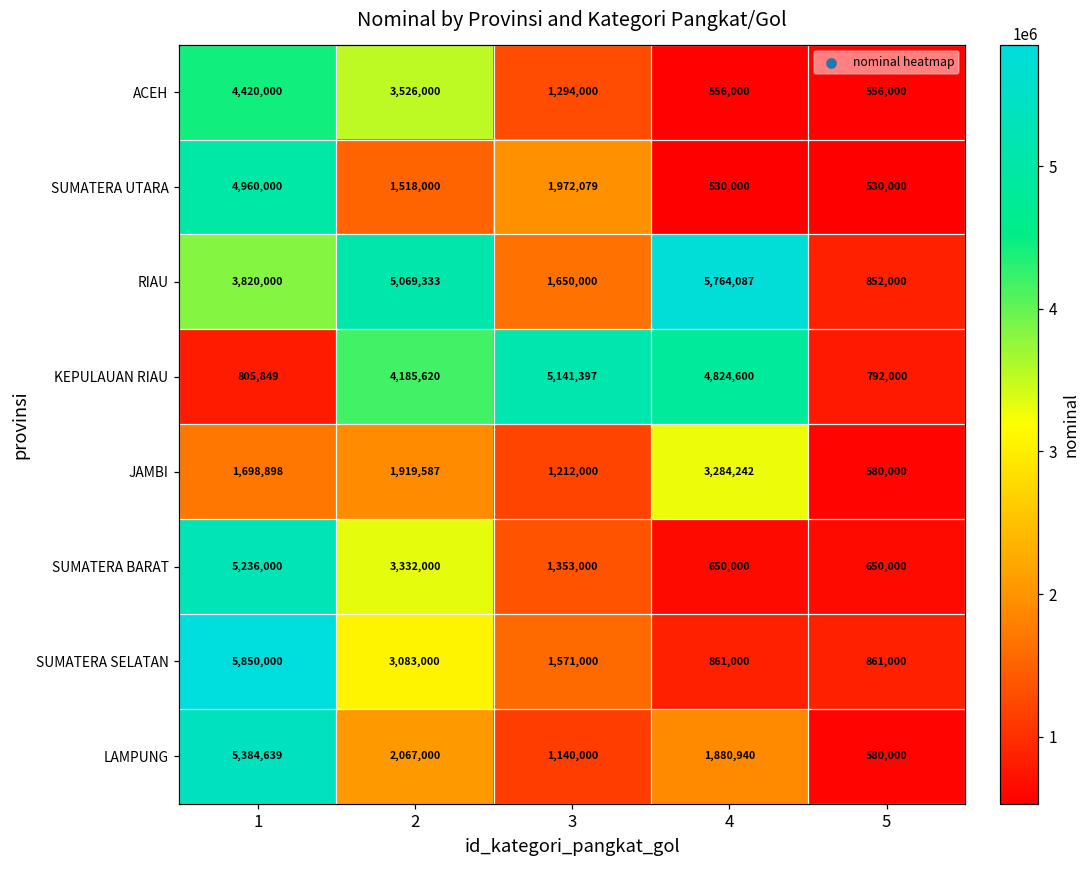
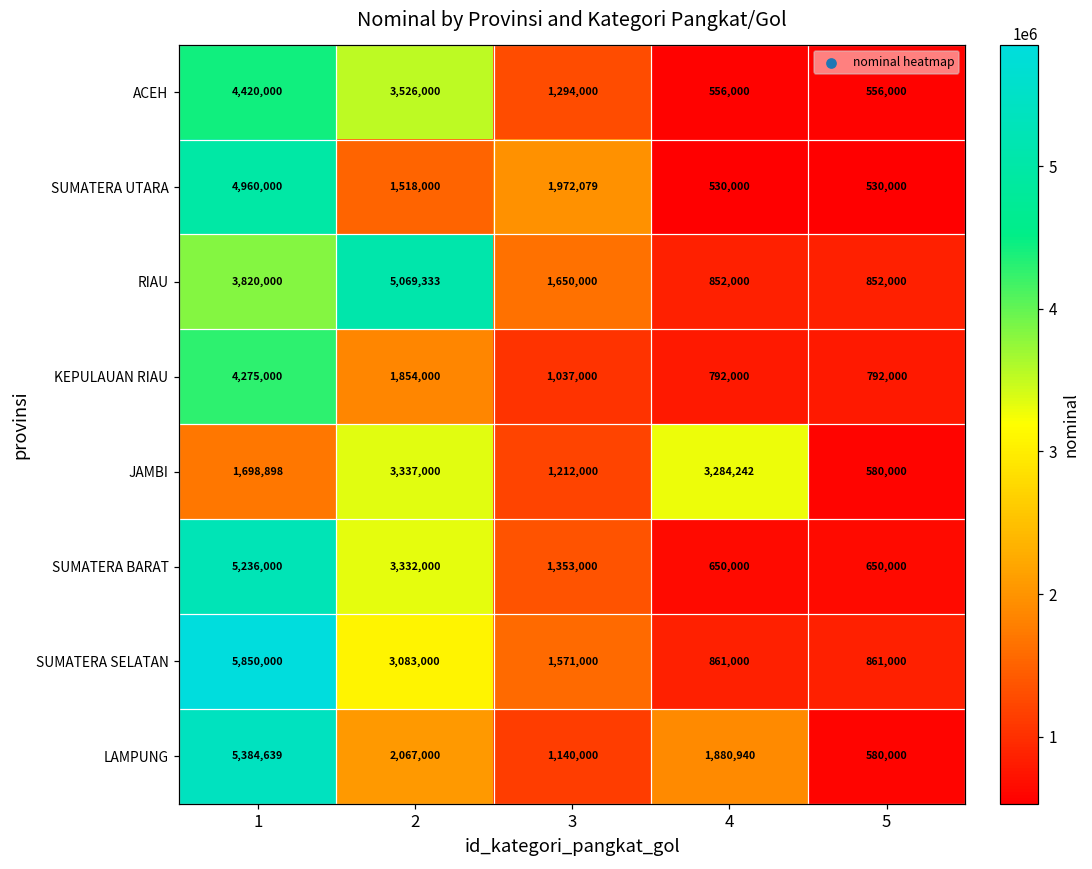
RIAU, 4: 5,764,087 -> 852,000
KEPULAUAN RIAU, 1: 805,849 -> 4,275,000
KEPULAUAN RIAU, 2: 4,185,620 -> 1,854,000
KEPULAUAN RIAU, 3: 5,141,397 -> 1,037,000
KEPULAUAN RIAU, 4: 4,824,600 -> 792,000
JAMBI, 2: 1,919,587 -> 3,337,000
